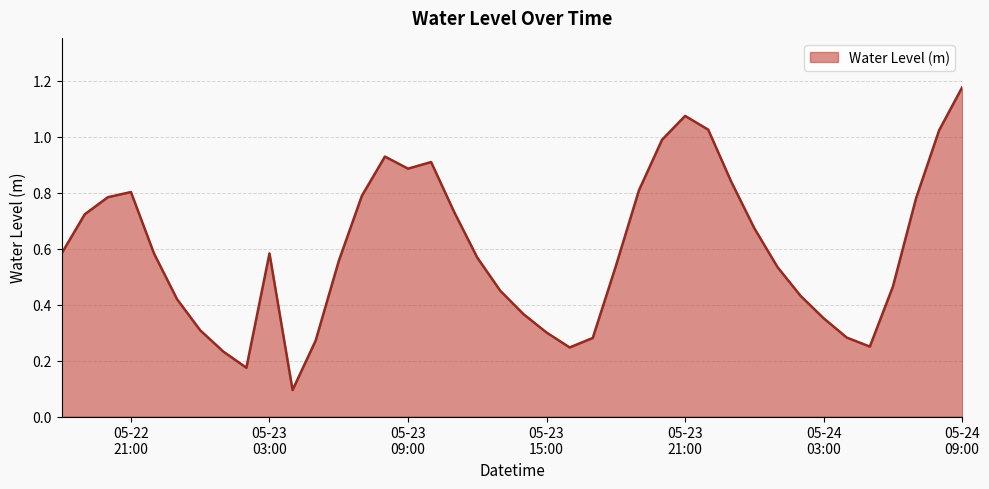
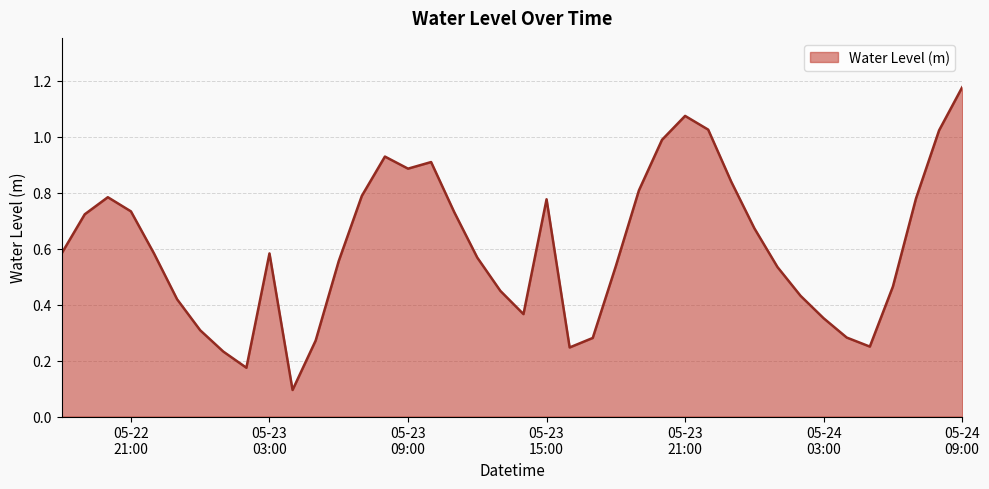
05-22 21:00: 0.80 -> 0.73
05-23 15:00: 0.30 -> 0.78
